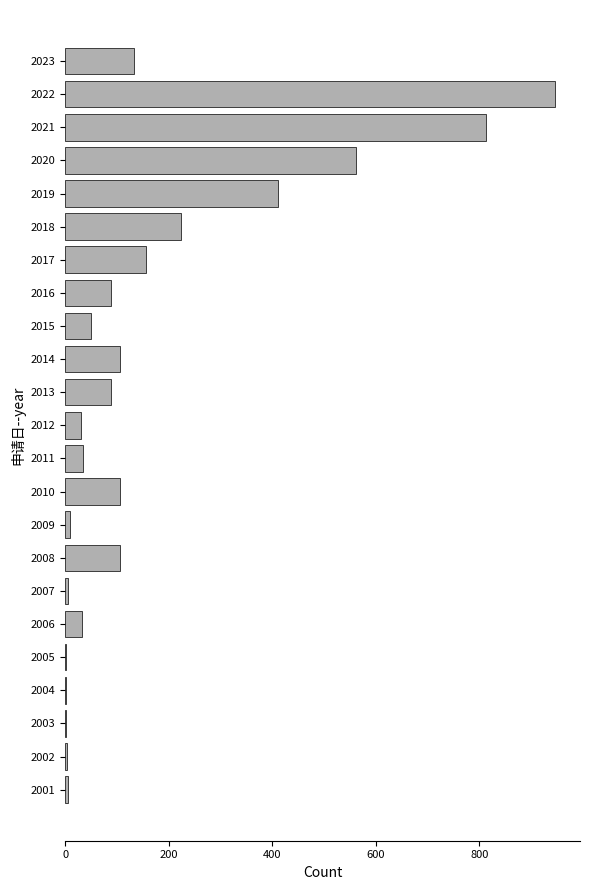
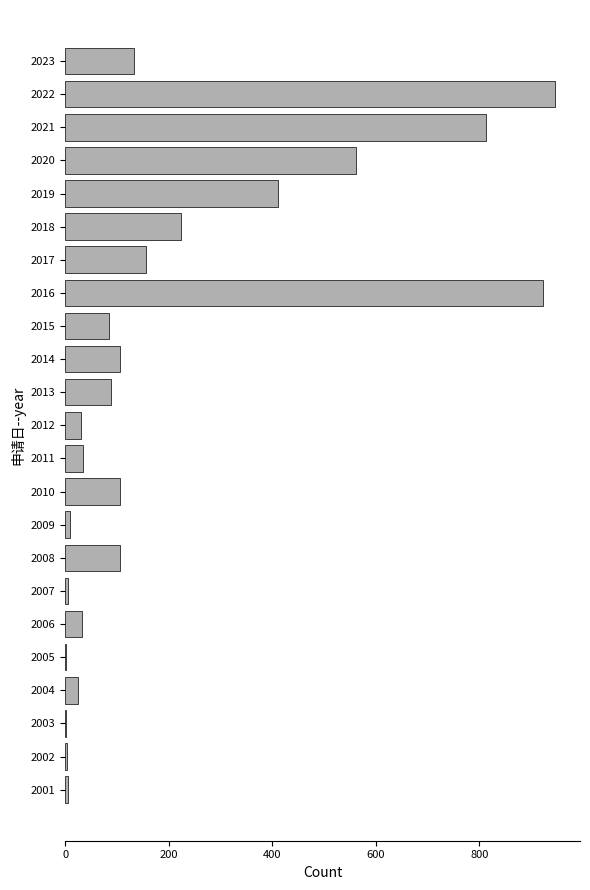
2016: 90 -> 920
2015: 50 -> 80
2004: 0 -> 20
